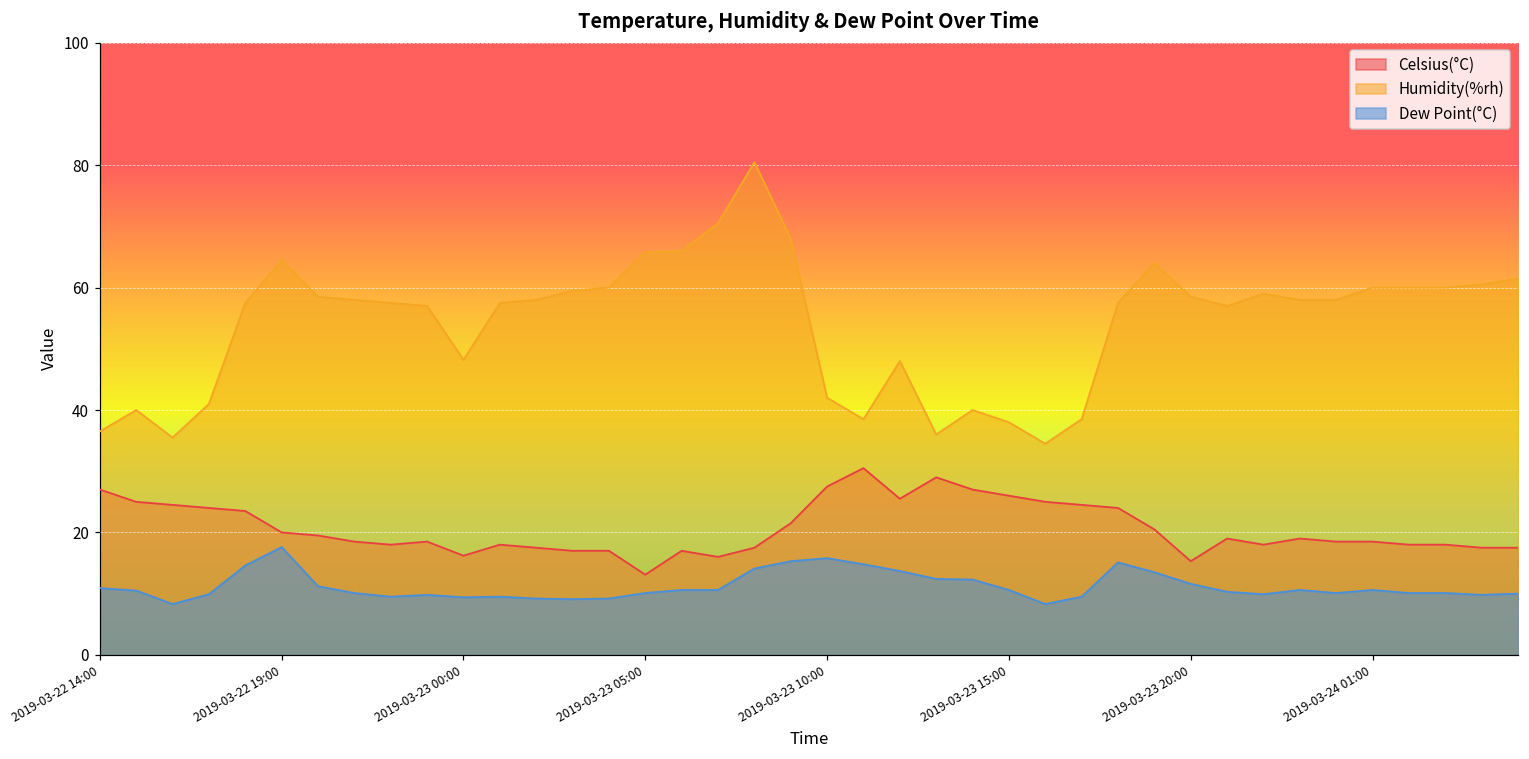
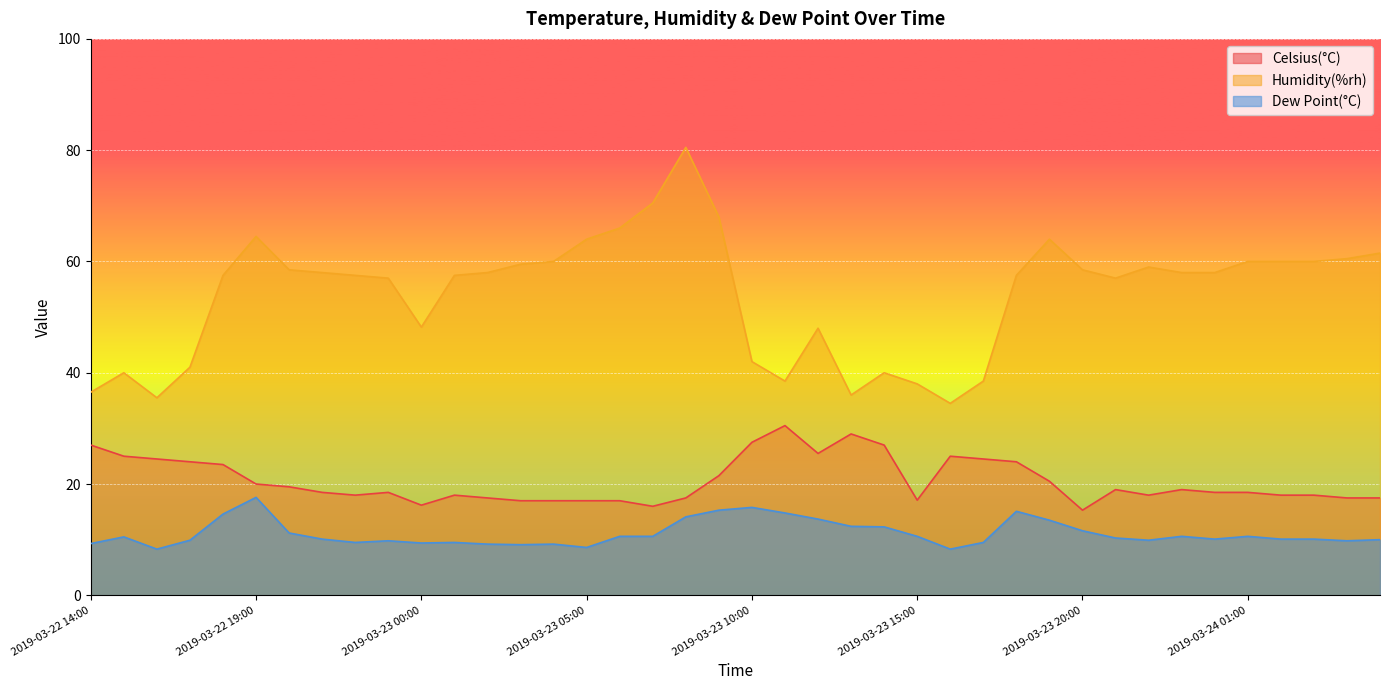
Dew Point(°C), 2019-03-22 14:00: 11 -> 9
Celsius(°C), 2019-03-23 05:00: 13 -> 17
Humidity(%rh), 2019-03-23 05:00: 66 -> 64
Dew Point(°C), 2019-03-23 05:00: 10 -> 9
Celsius(°C), 2019-03-23 15:00: 26 -> 17
